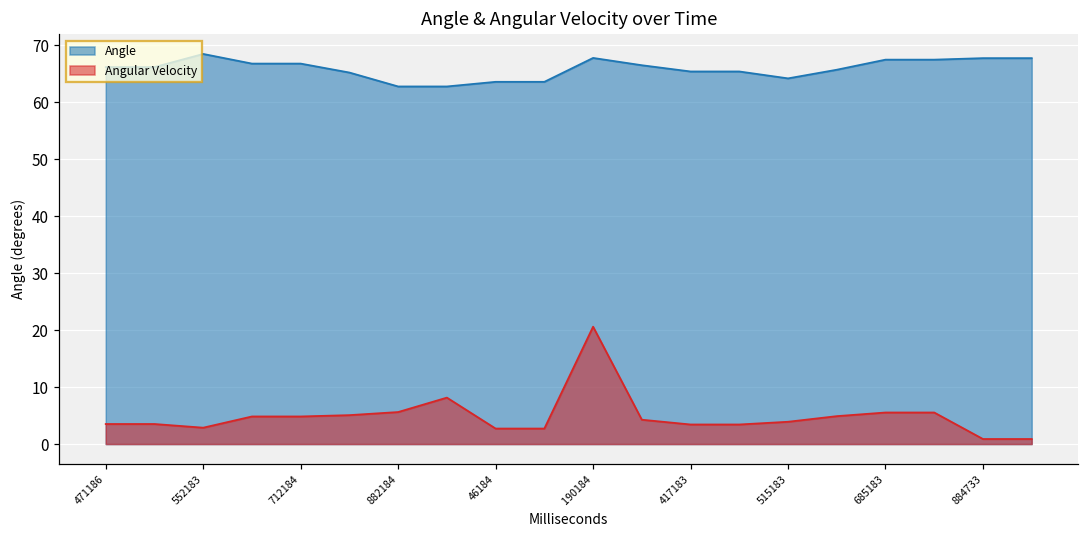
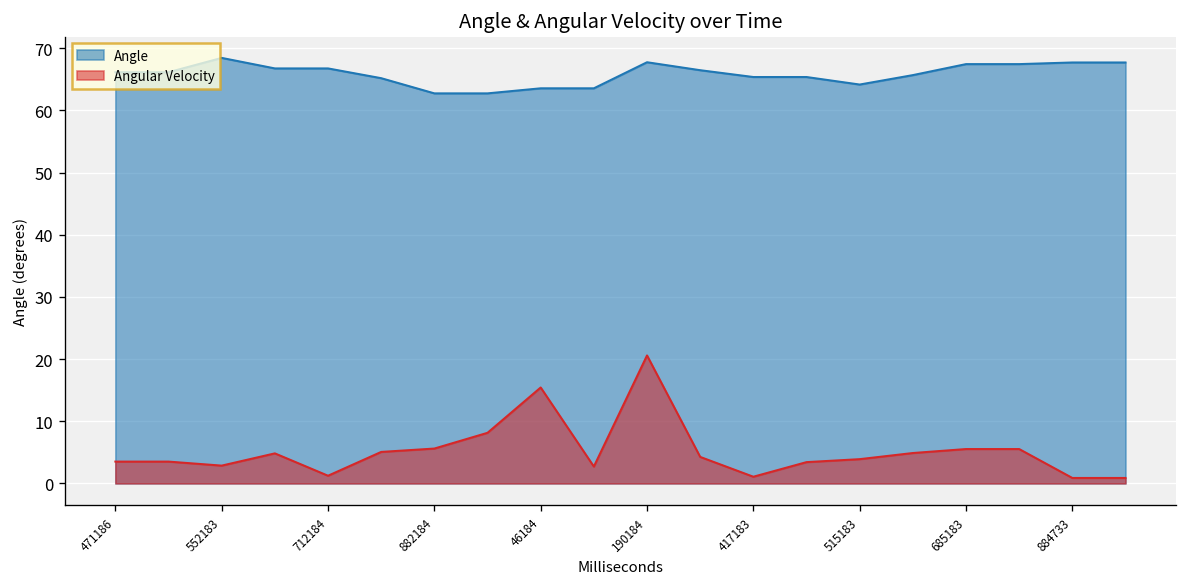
Angular Velocity, 712184: 5 -> 1
Angular Velocity, 46184: 3 -> 15
Angular Velocity, 417183: 3 -> 1
